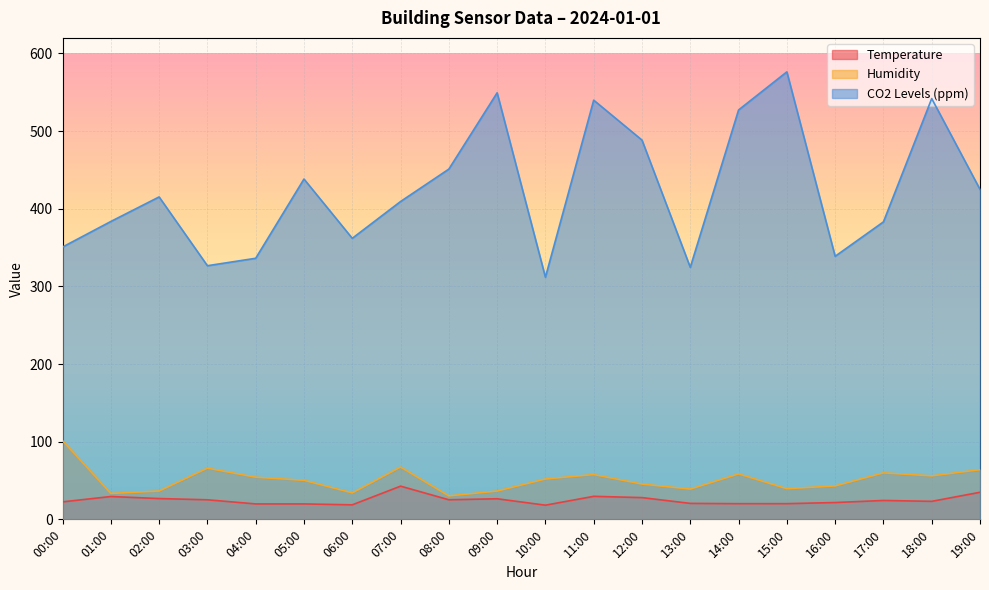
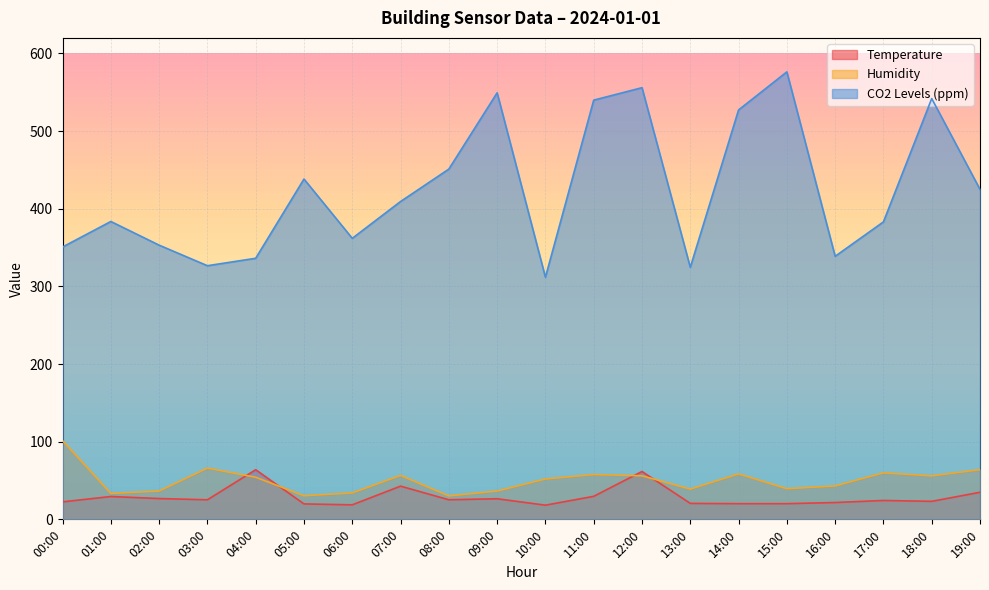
CO2 Levels (ppm), 02:00: 420 -> 350
Temperature, 04:00: 20 -> 60
Humidity, 05:00: 50 -> 30
Humidity, 07:00: 70 -> 60
Temperature, 12:00: 30 -> 60
Humidity, 12:00: 50 -> 60
CO2 Levels (ppm), 12:00: 490 -> 560
